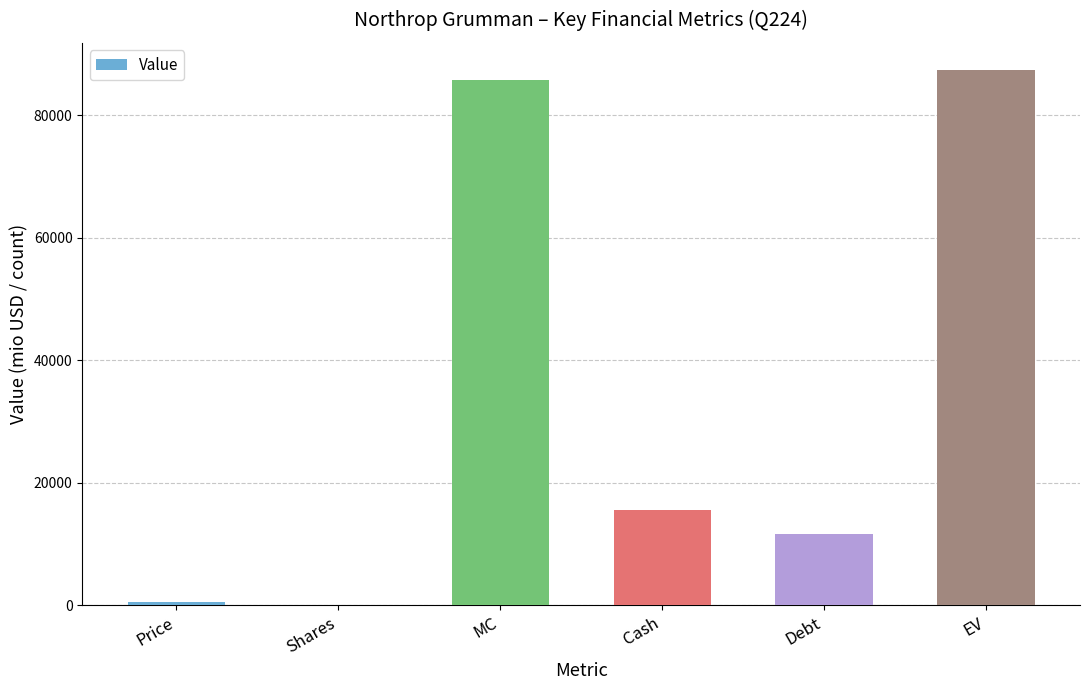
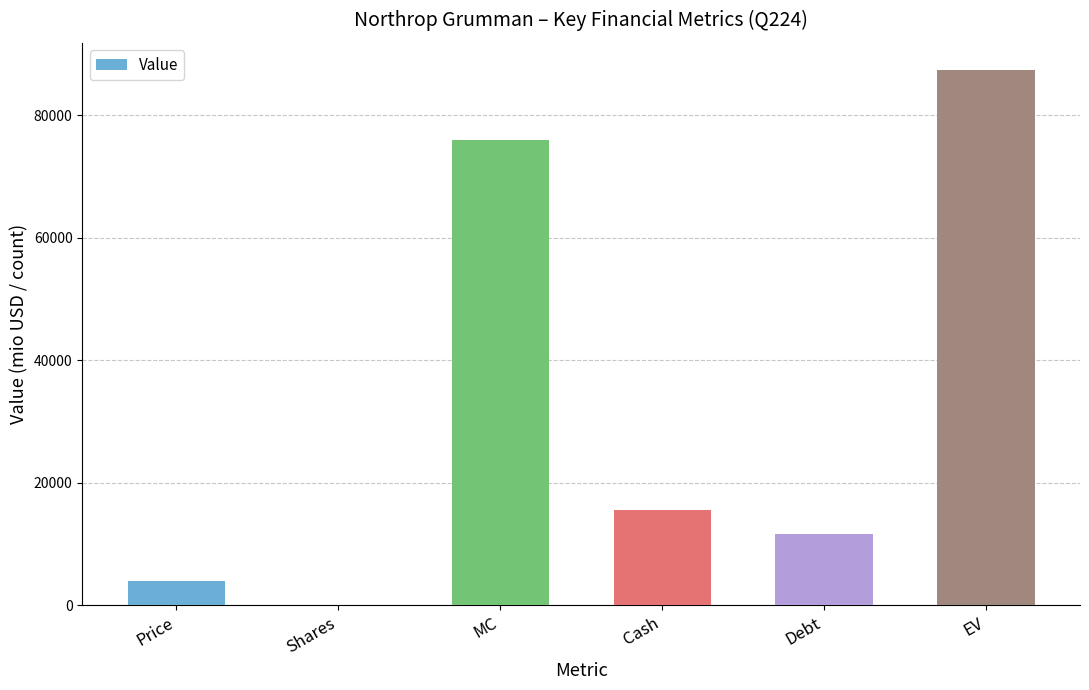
Price: 1000 -> 4000
MC: 86000 -> 76000
